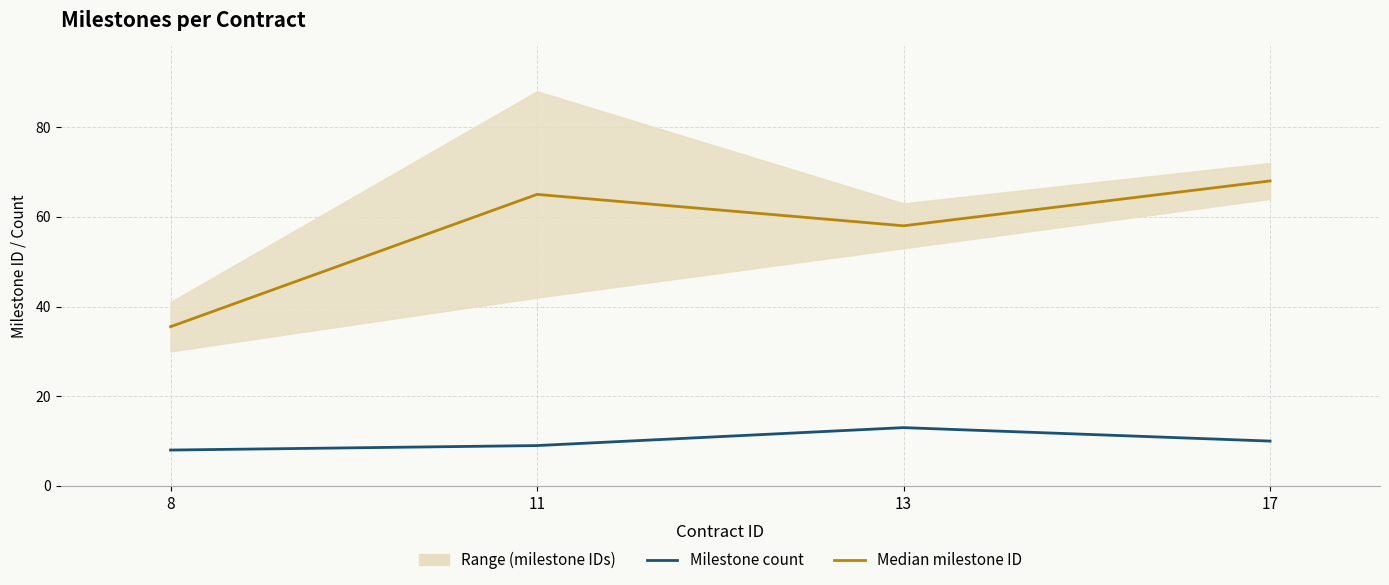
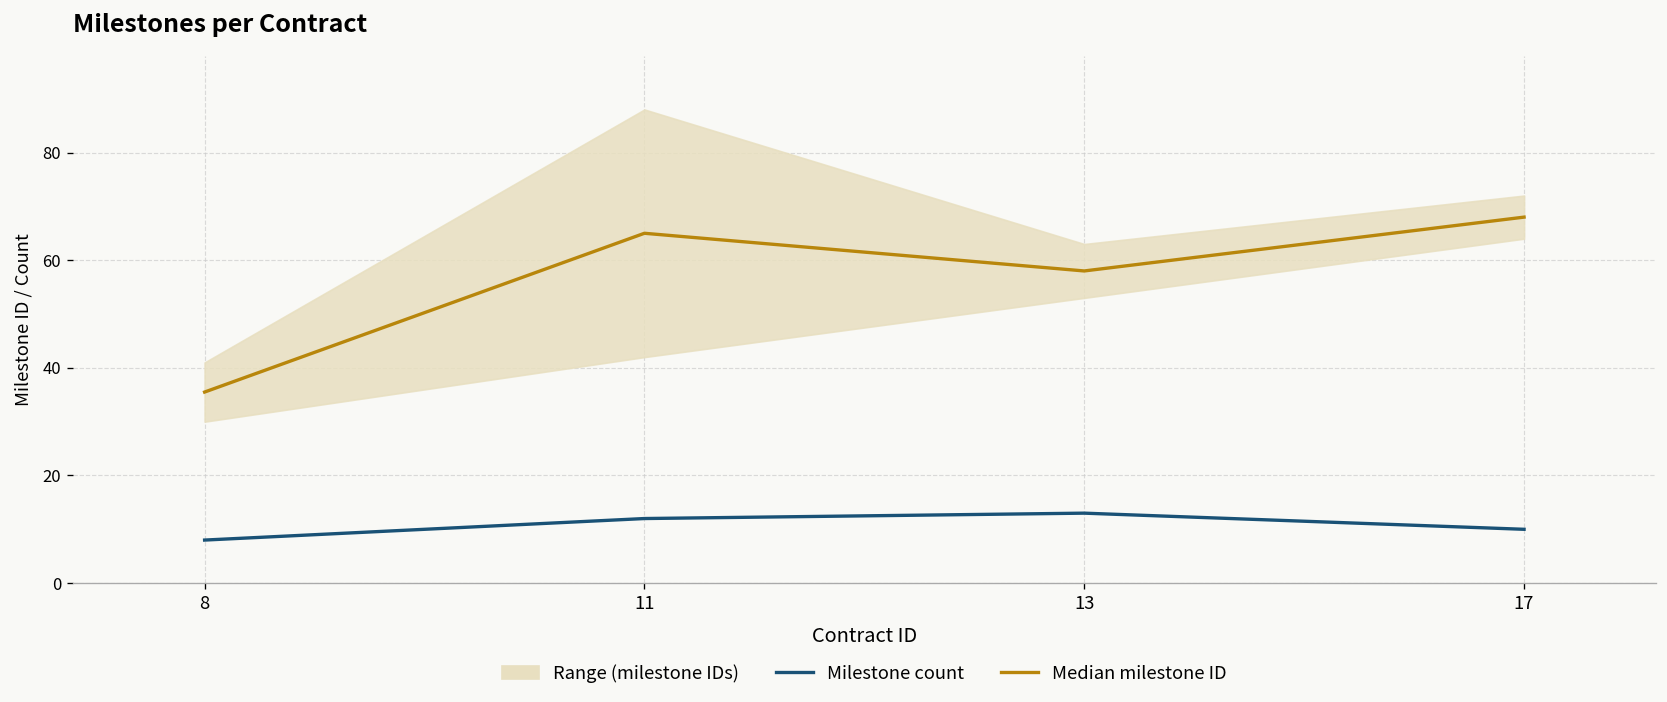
Milestone count, 11: 9 -> 12
